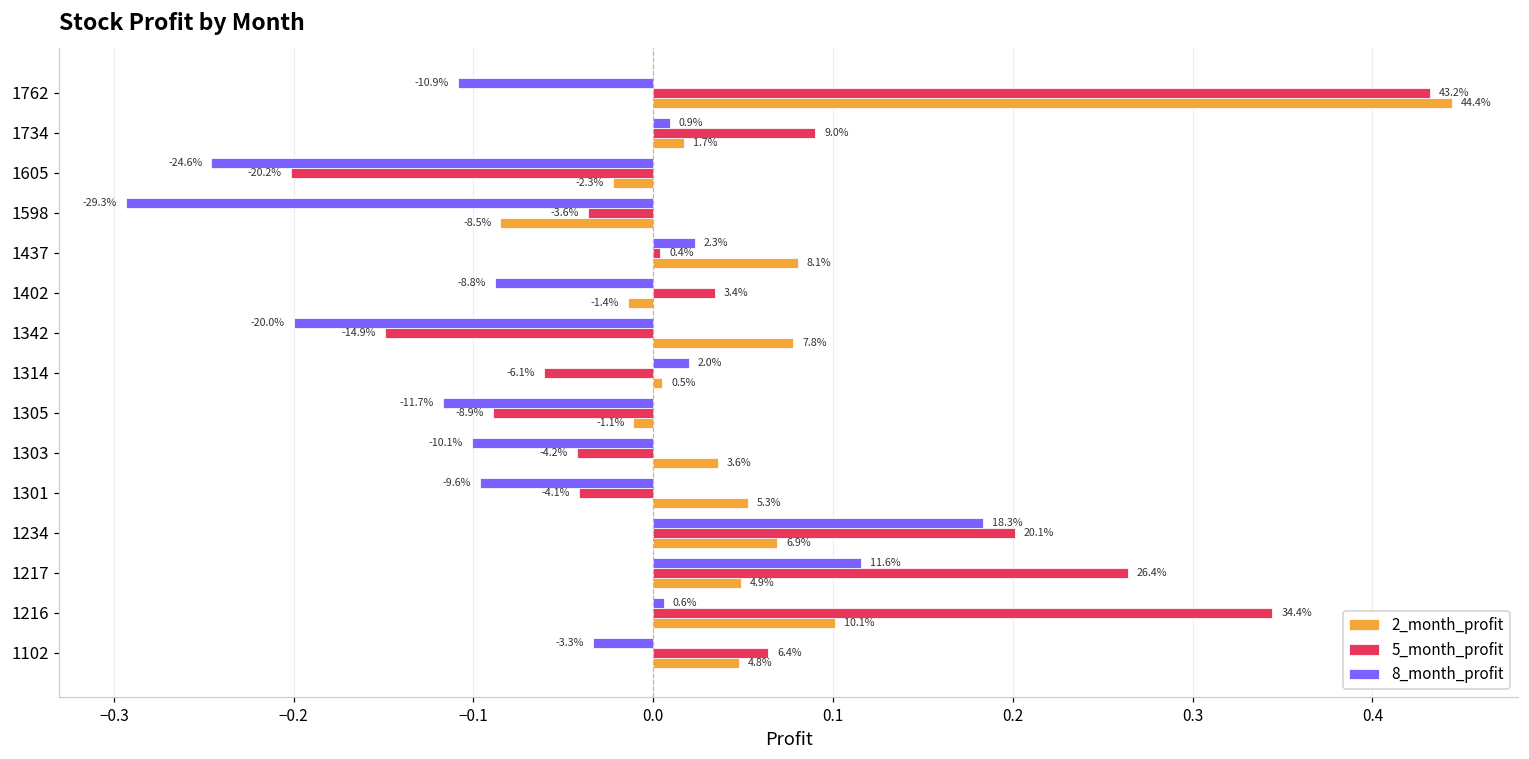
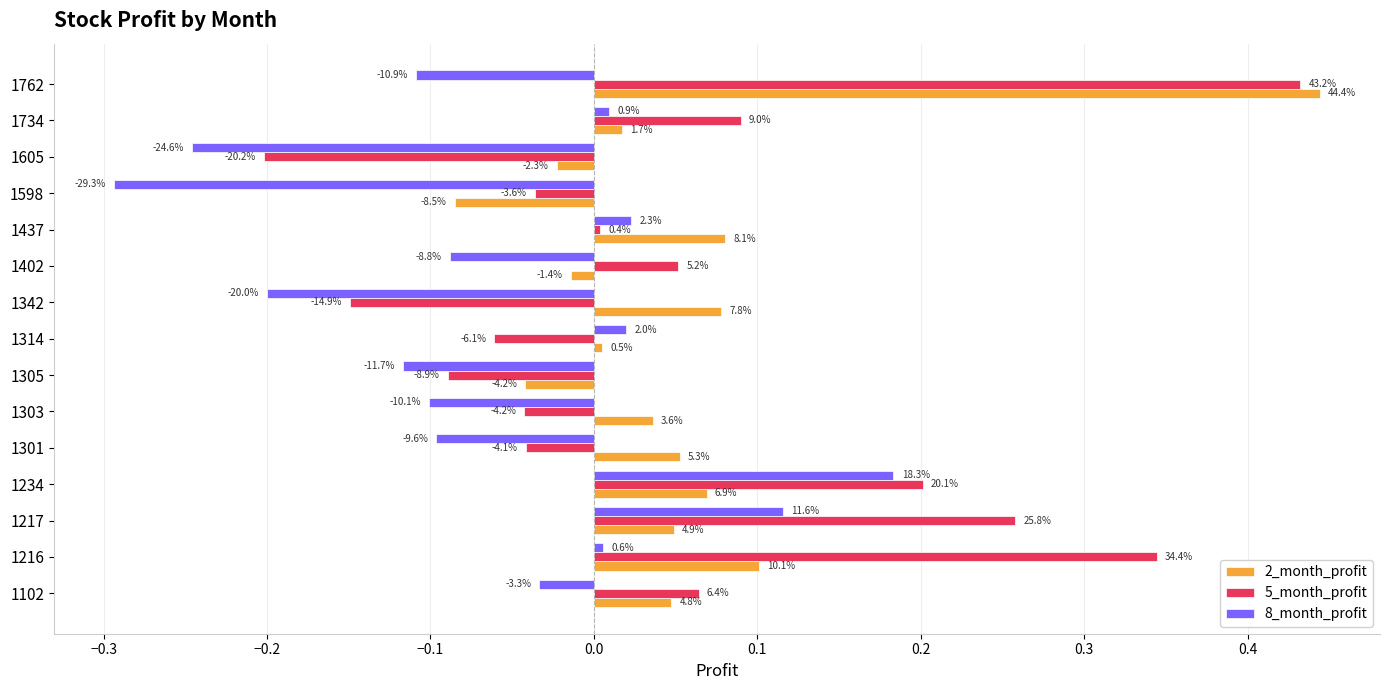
5_month_profit, 1402: 3.4% -> 5.2%
2_month_profit, 1305: -1.1% -> -4.2%
5_month_profit, 1217: 26.4% -> 25.8%
